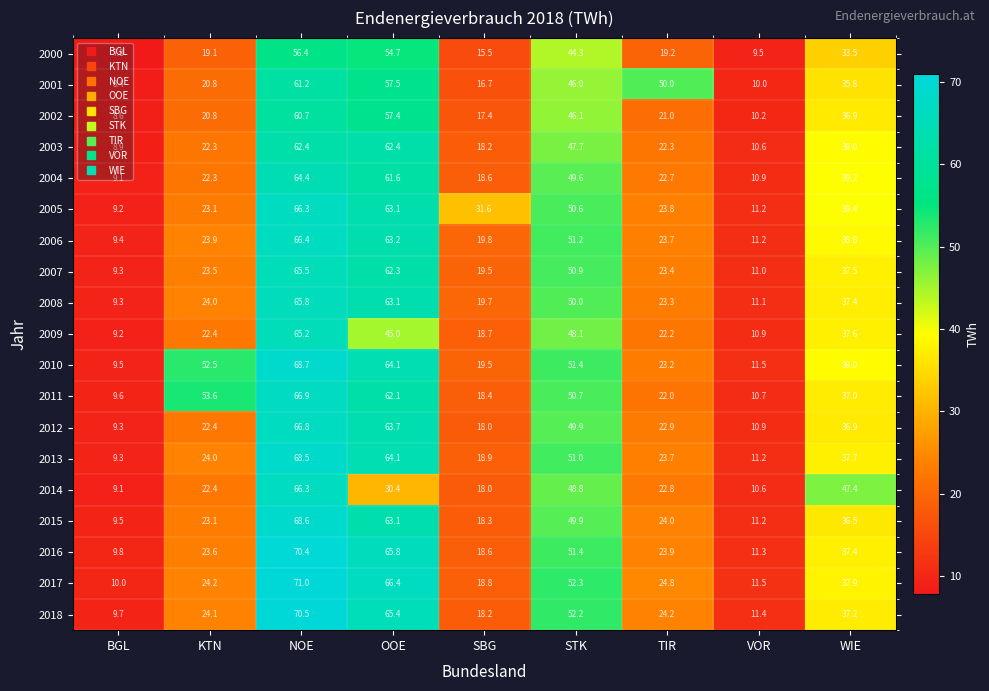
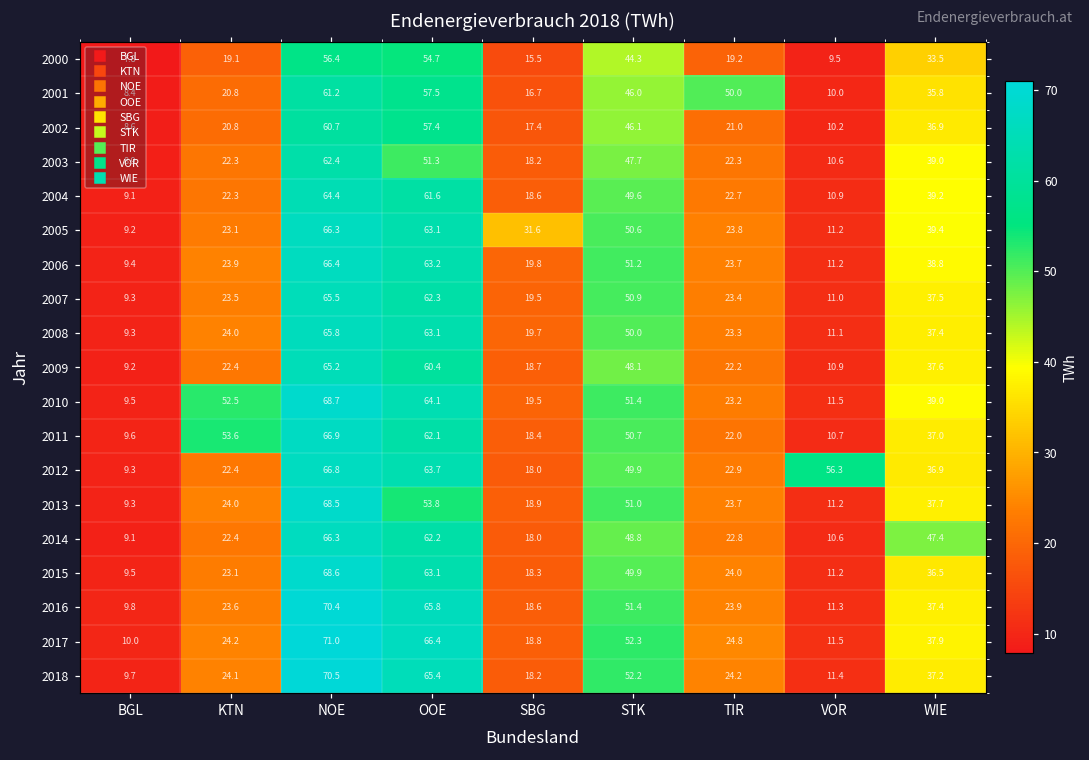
2003, OOE: 62.4 -> 51.3
2009, OOE: 45.0 -> 60.4
2012, VOR: 10.9 -> 56.3
2013, OOE: 64.1 -> 53.8
2014, OOE: 30.4 -> 62.2
